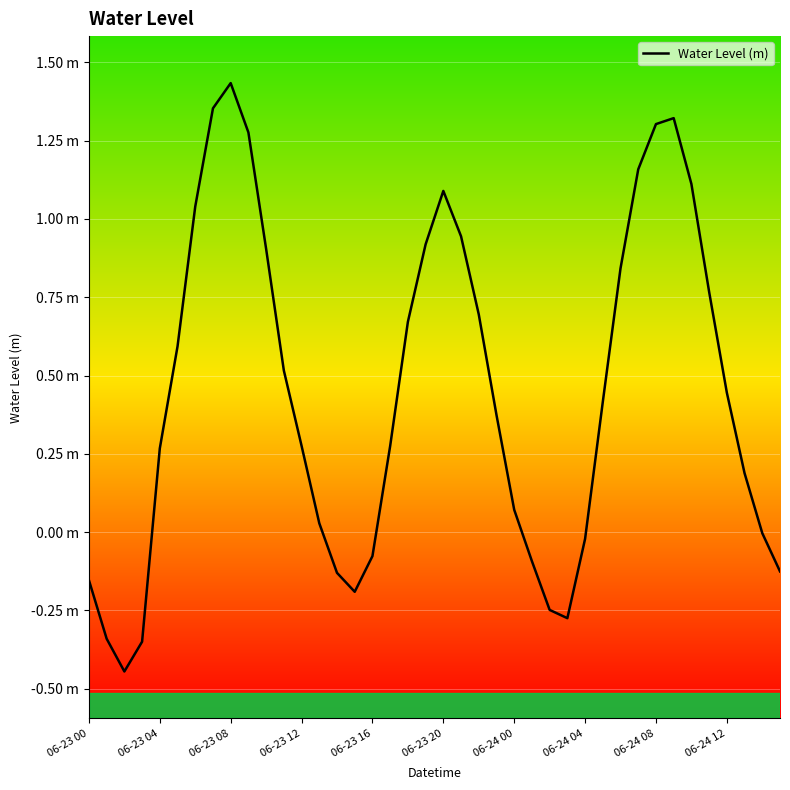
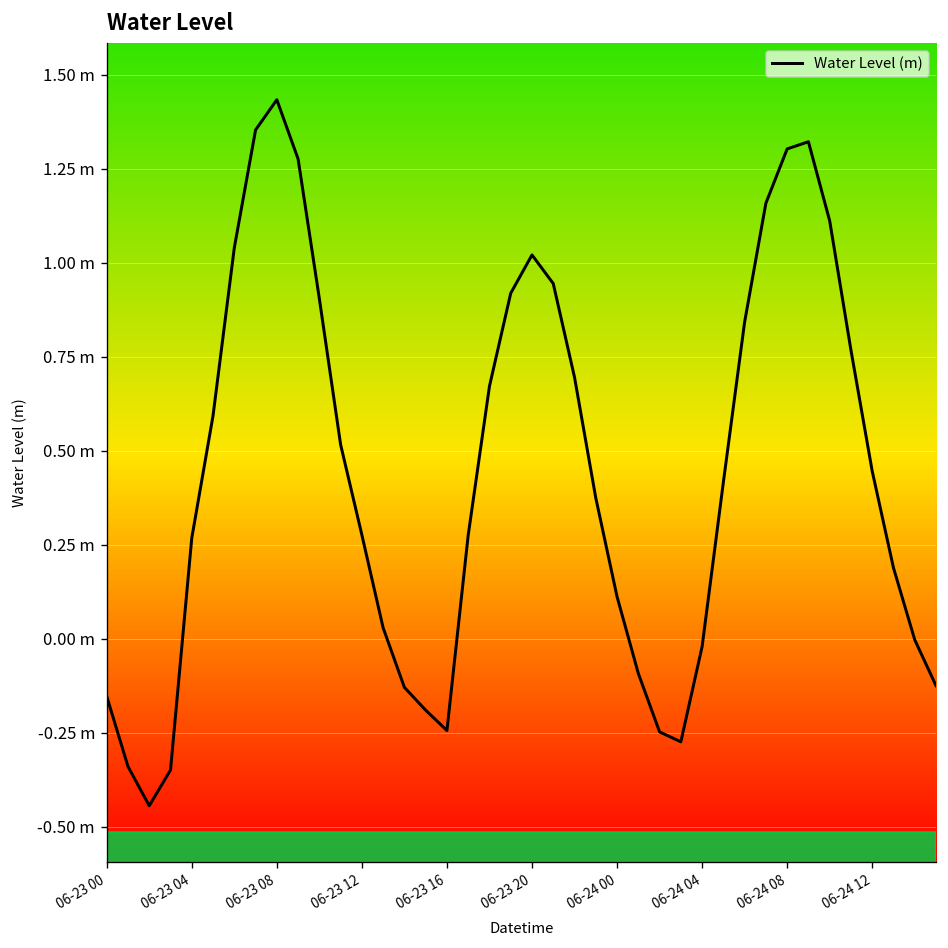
06-23 16: -0.08 m -> -0.24 m
06-23 20: 1.09 m -> 1.02 m
06-24 00: 0.07 m -> 0.11 m
